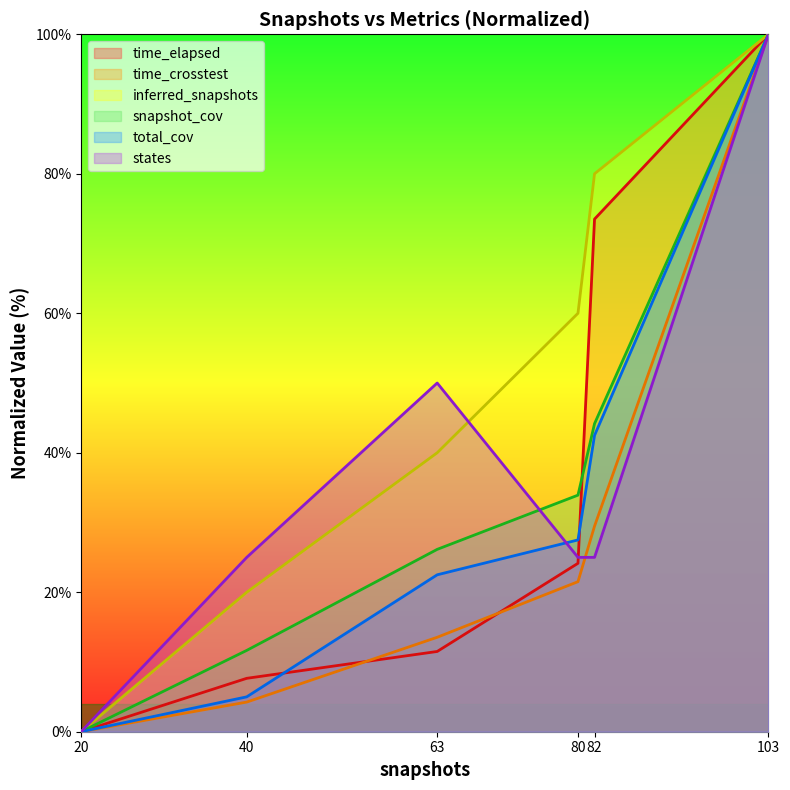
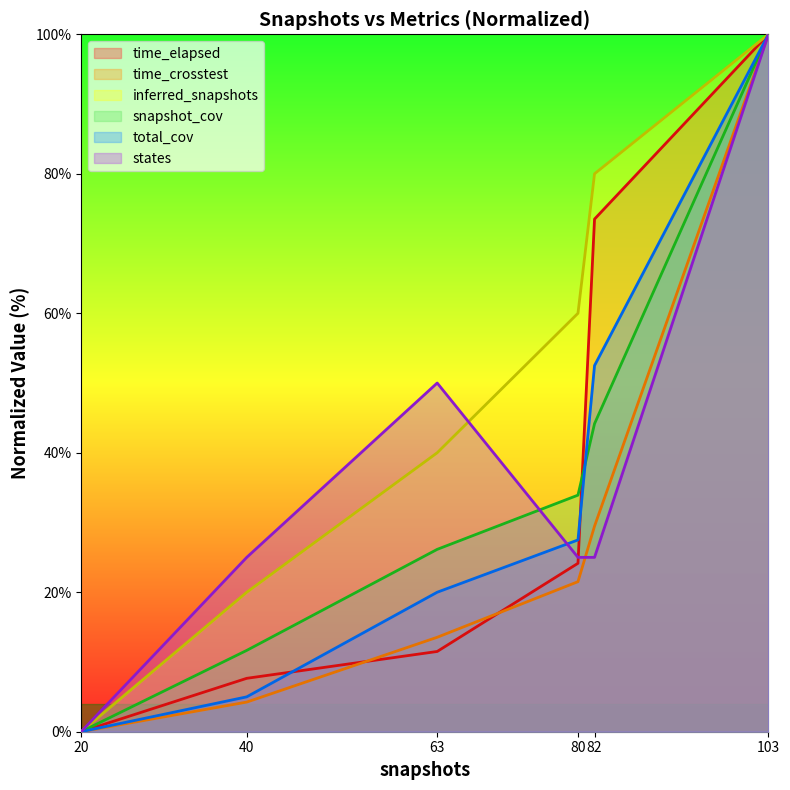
total_cov, 63: 23% -> 20%
total_cov, 82: 43% -> 53%
